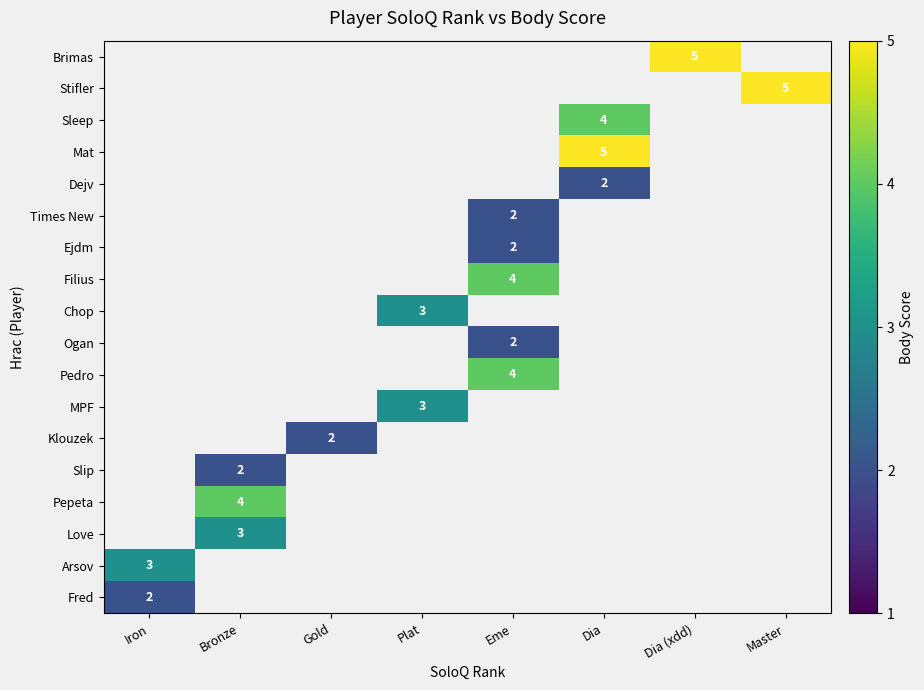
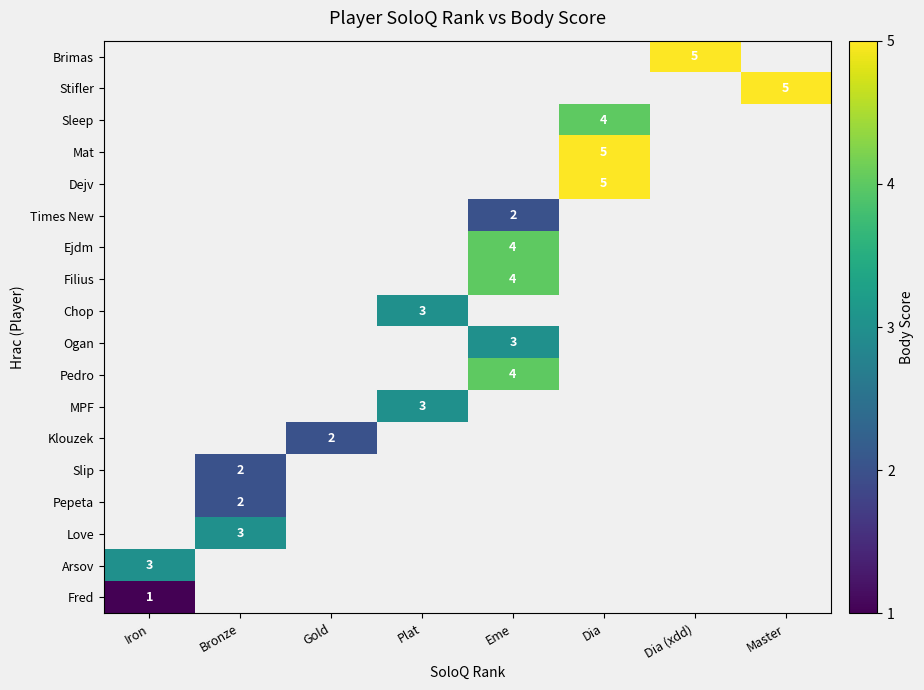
Dejv, Dia: 2 -> 5
Ejdm, Eme: 2 -> 4
Ogan, Eme: 2 -> 3
Pepeta, Bronze: 4 -> 2
Fred, Iron: 2 -> 1
